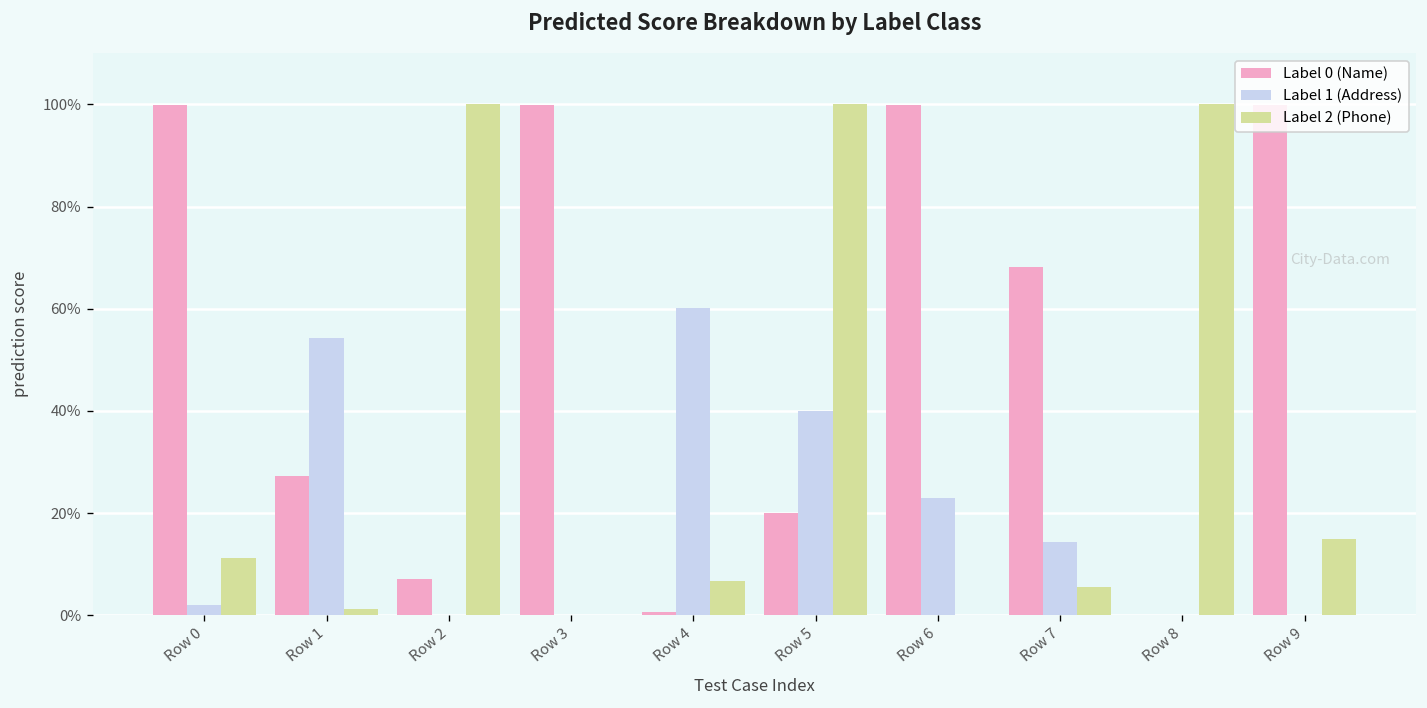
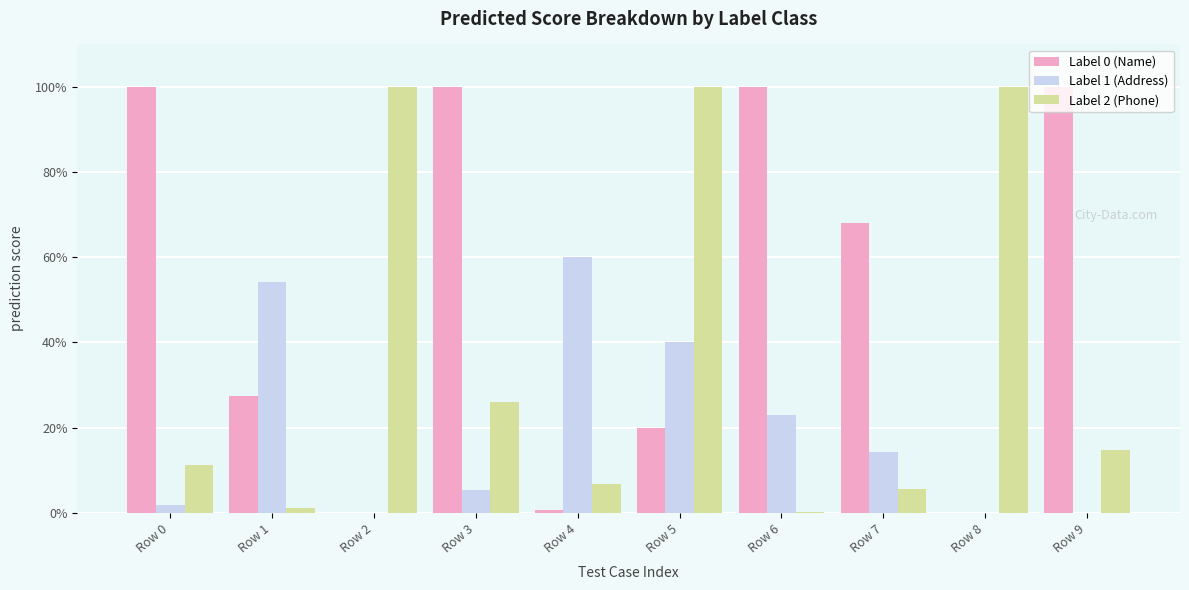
Label 0 (Name), Row 2: 7% -> 0%
Label 1 (Address), Row 3: 0% -> 5%
Label 2 (Phone), Row 3: 0% -> 26%
